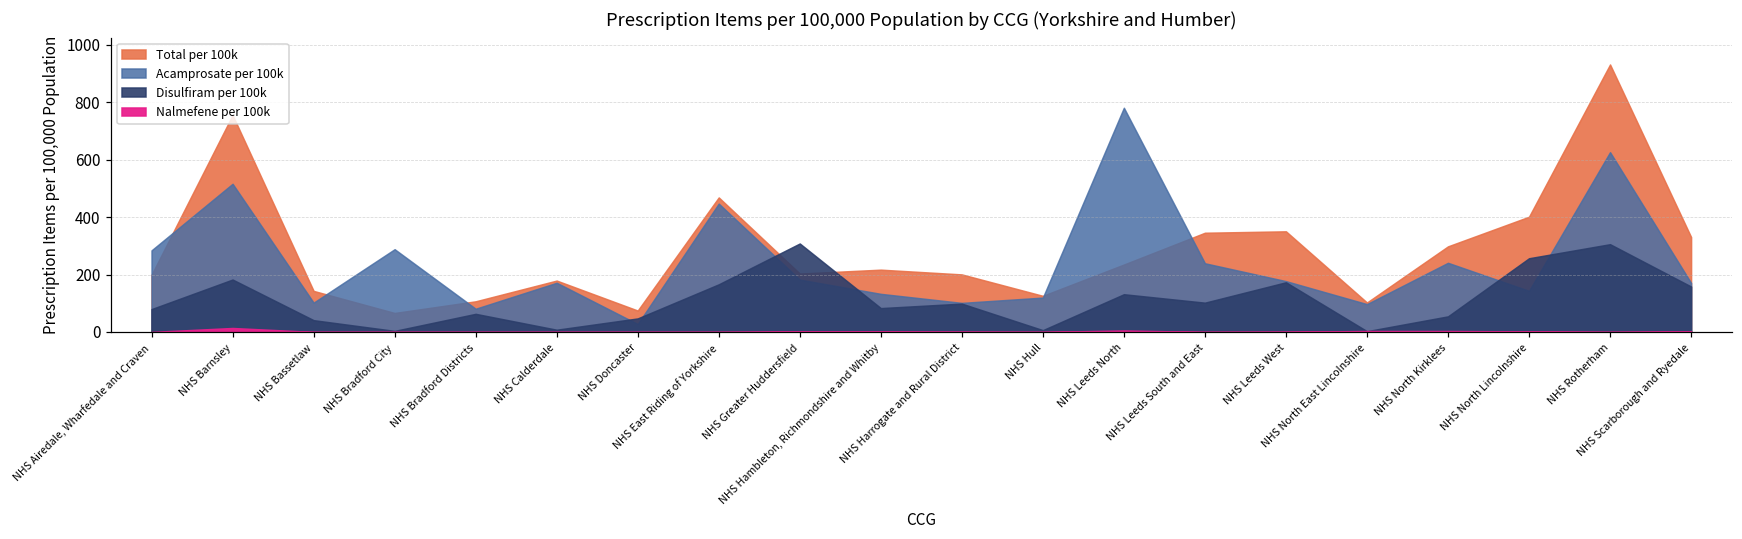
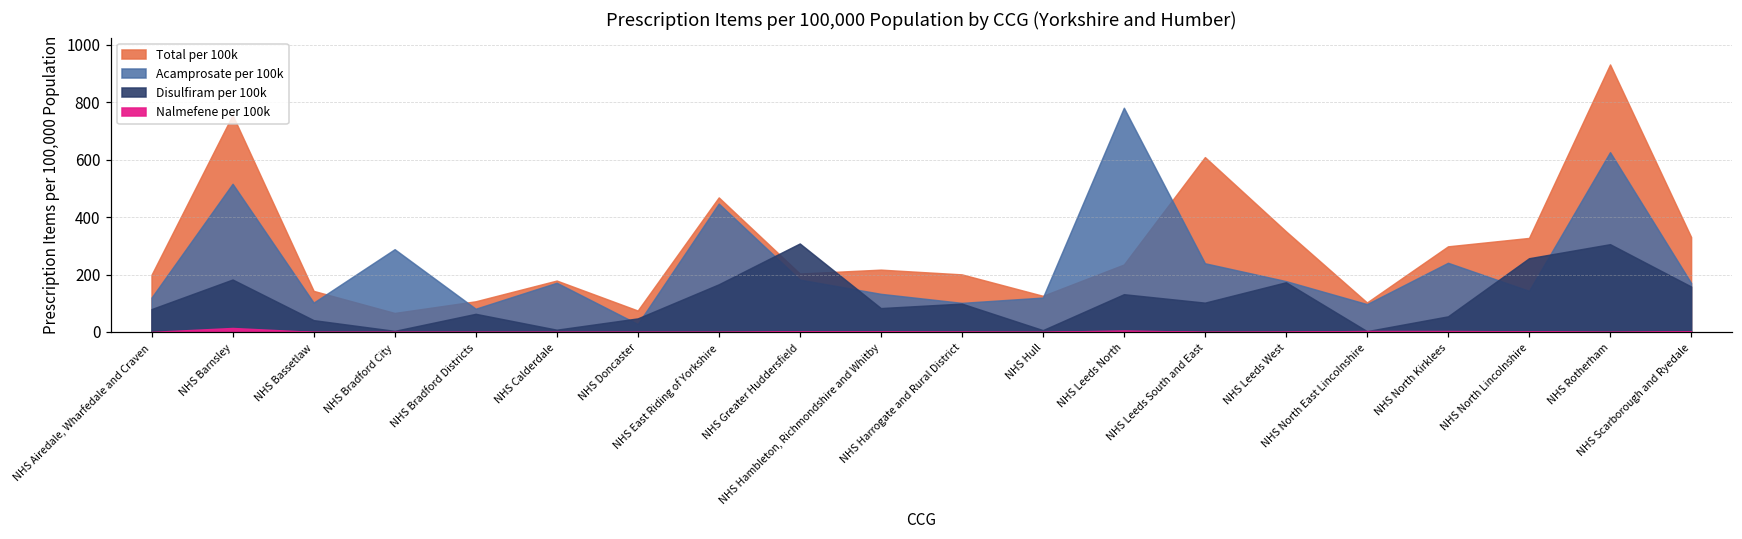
Acamprosate per 100k, NHS Airedale, Wharfedale and Craven: 280 -> 120
Total per 100k, NHS Leeds South and East: 350 -> 610
Total per 100k, NHS North Lincolnshire: 400 -> 330
